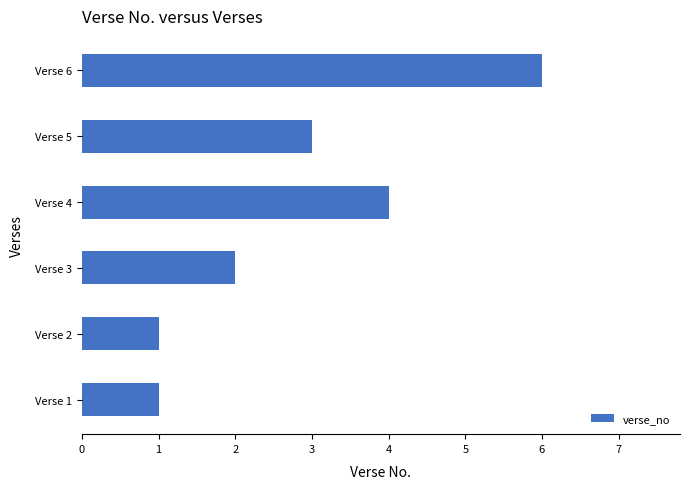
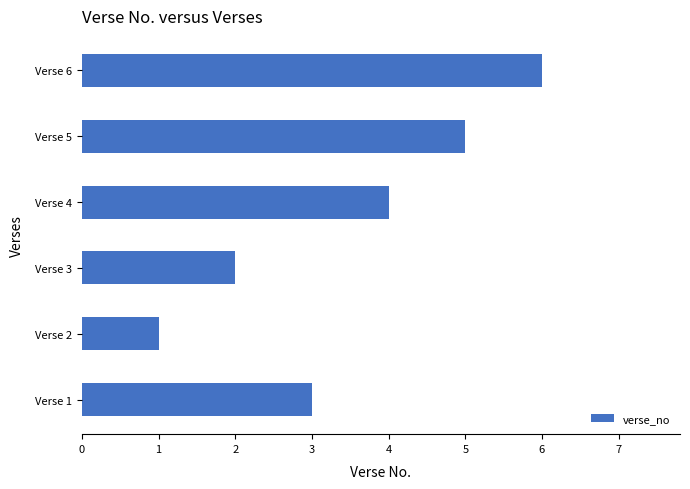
Verse 5: 3 -> 5
Verse 1: 1 -> 3
